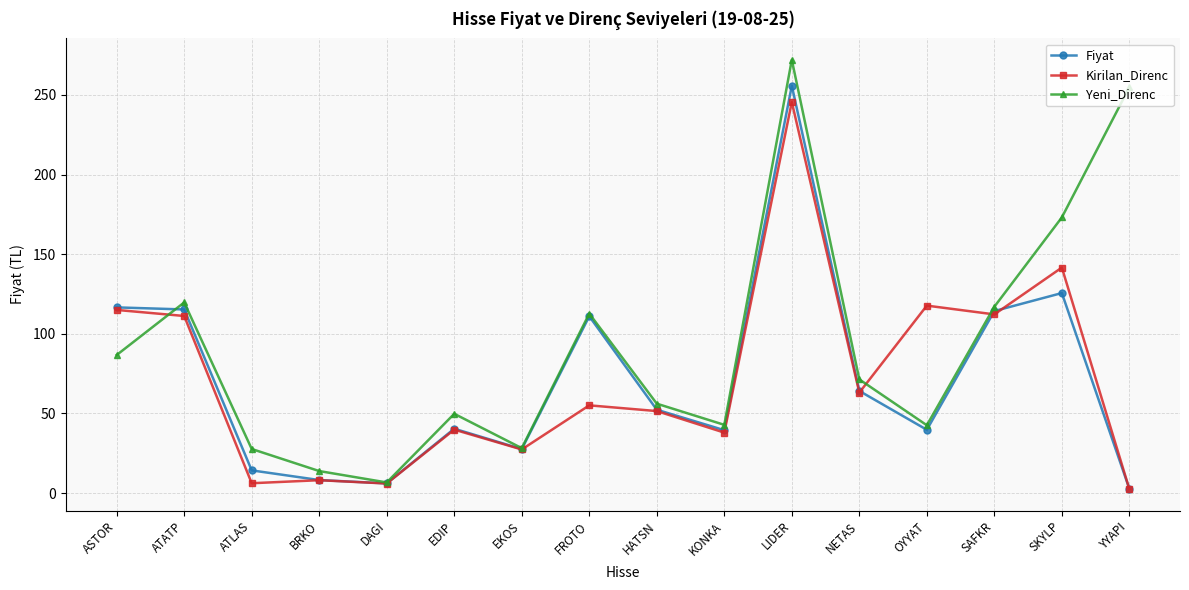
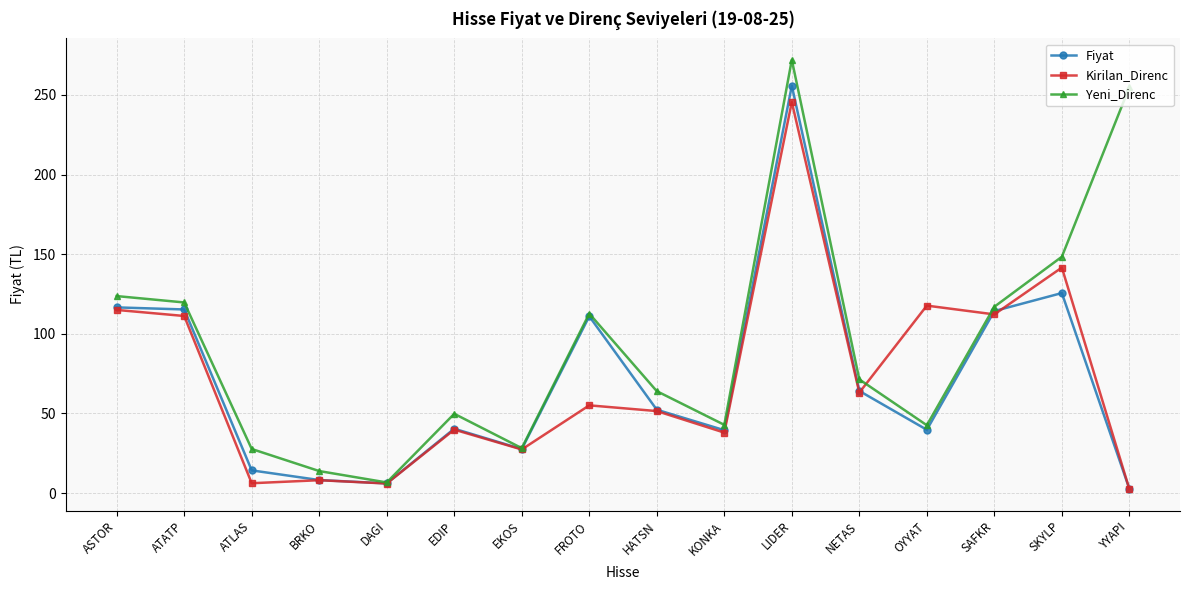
Yeni_Direnc, ASTOR: 87 -> 124
Yeni_Direnc, HATSN: 56 -> 64
Yeni_Direnc, SKYLP: 173 -> 148
